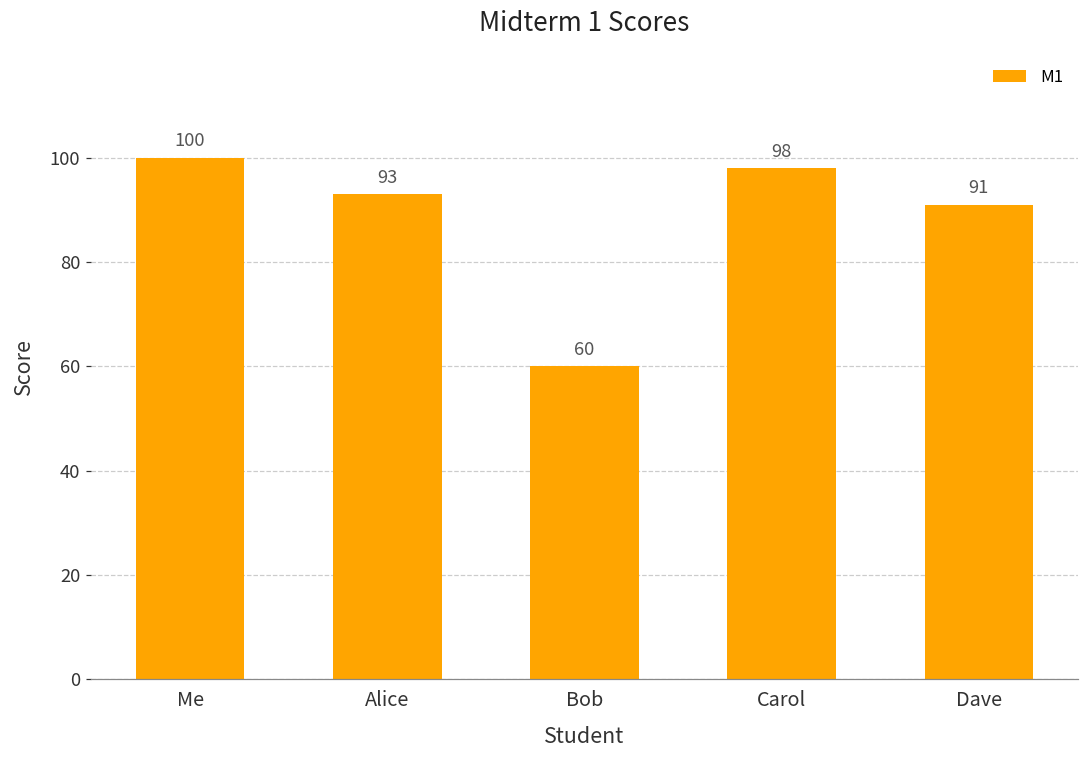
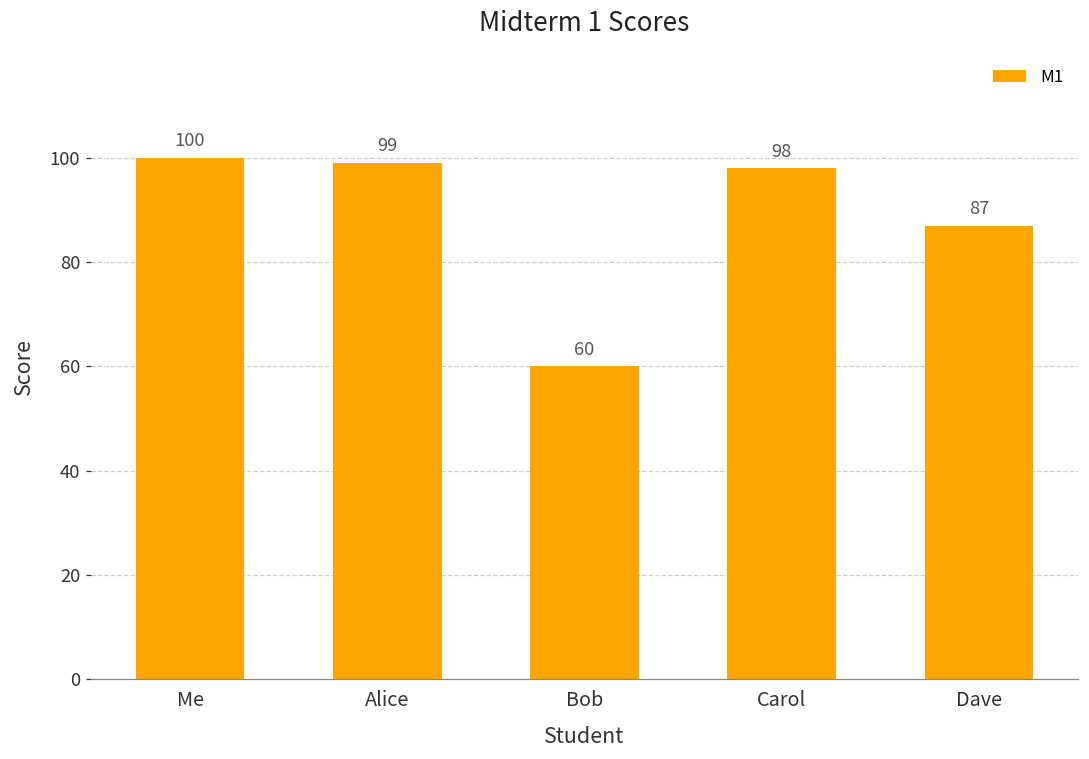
Alice: 93 -> 99
Dave: 91 -> 87
